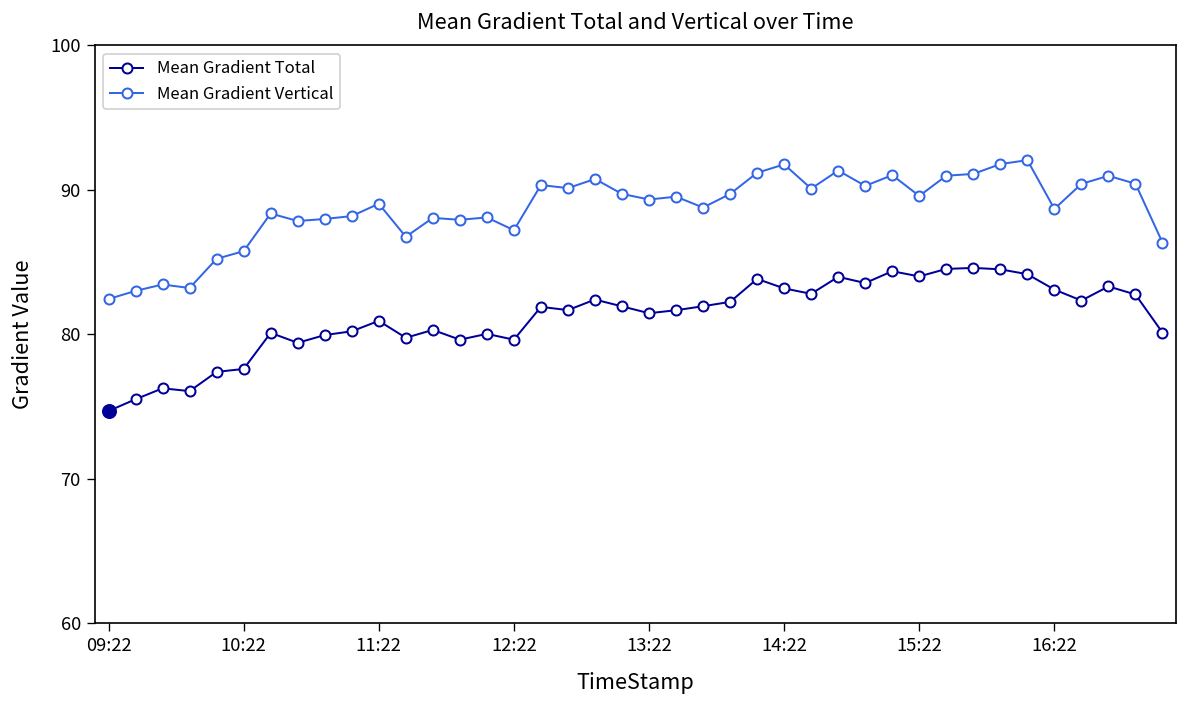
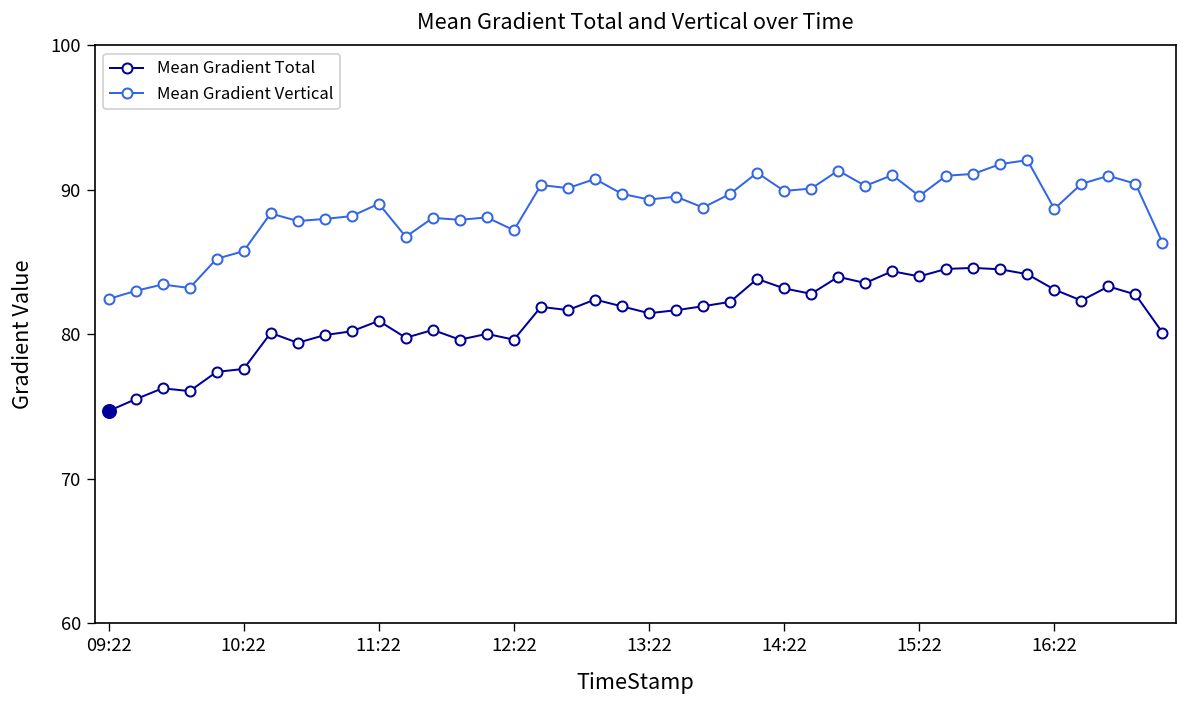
Mean Gradient Vertical, 14:22: 91.8 -> 89.9
